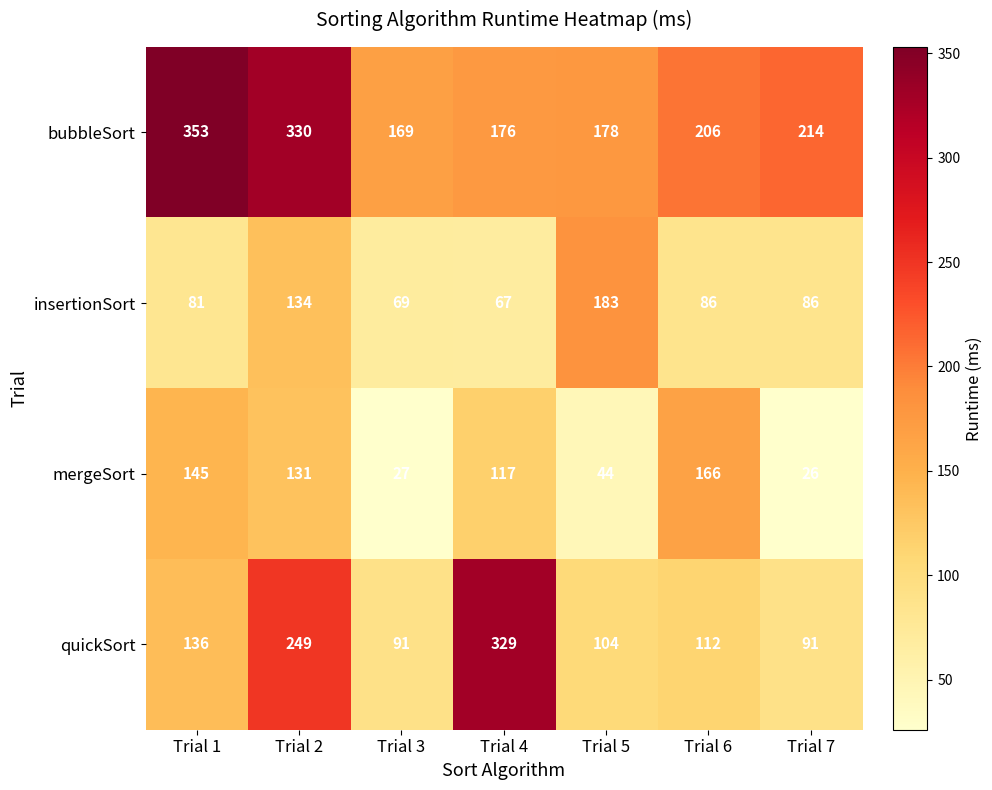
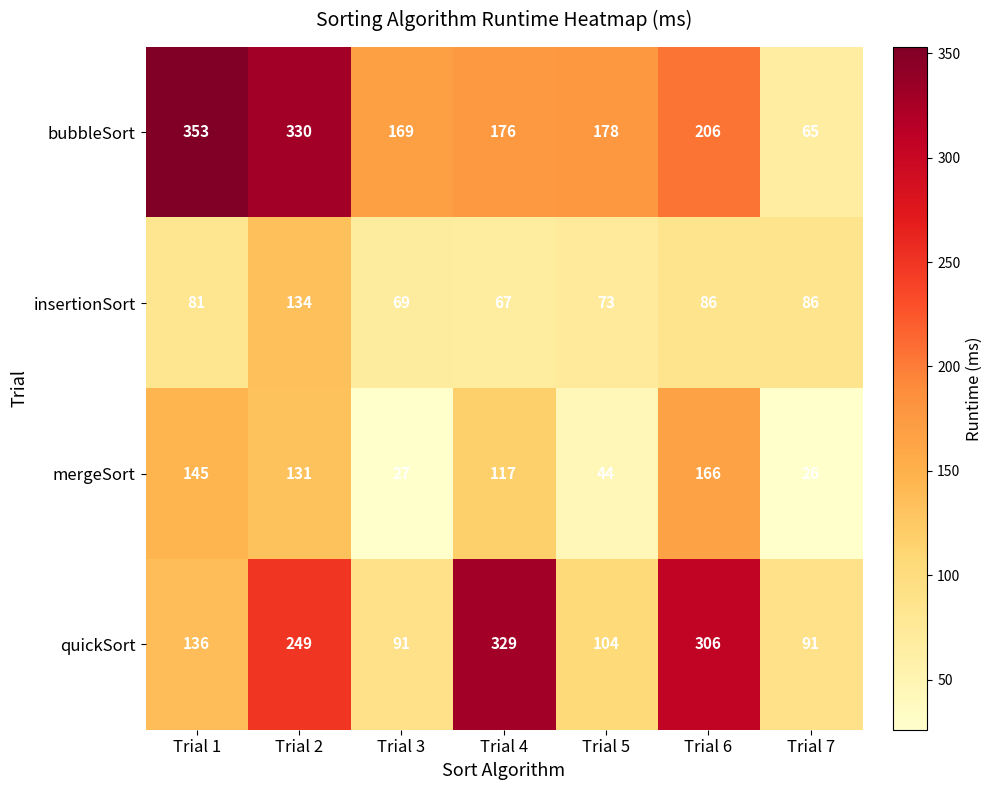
bubbleSort, Trial 7: 214 -> 65
insertionSort, Trial 5: 183 -> 73
quickSort, Trial 6: 112 -> 306
